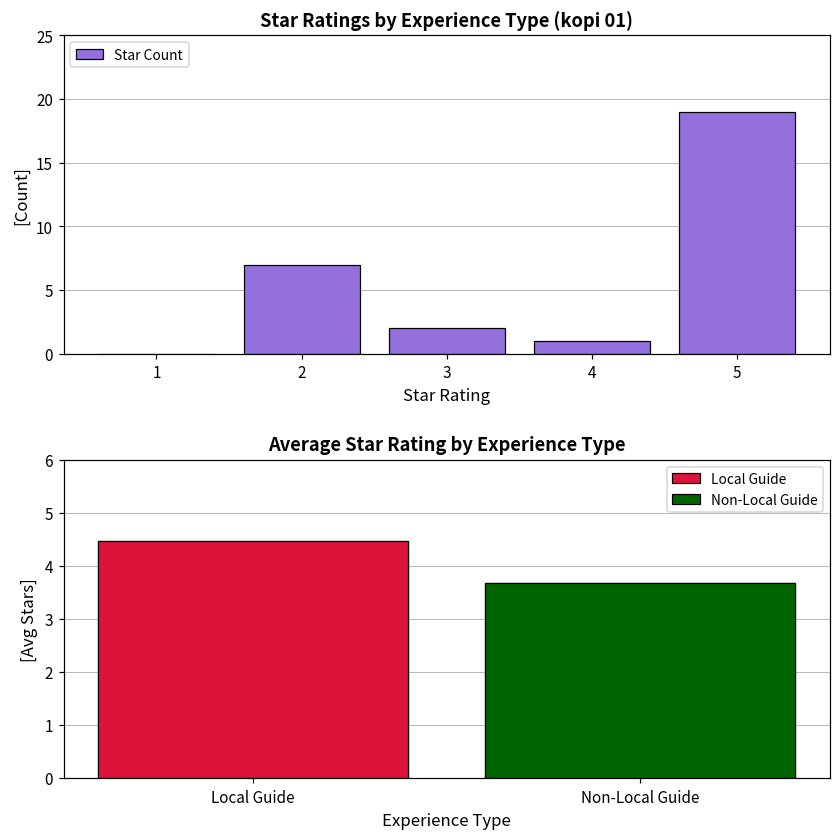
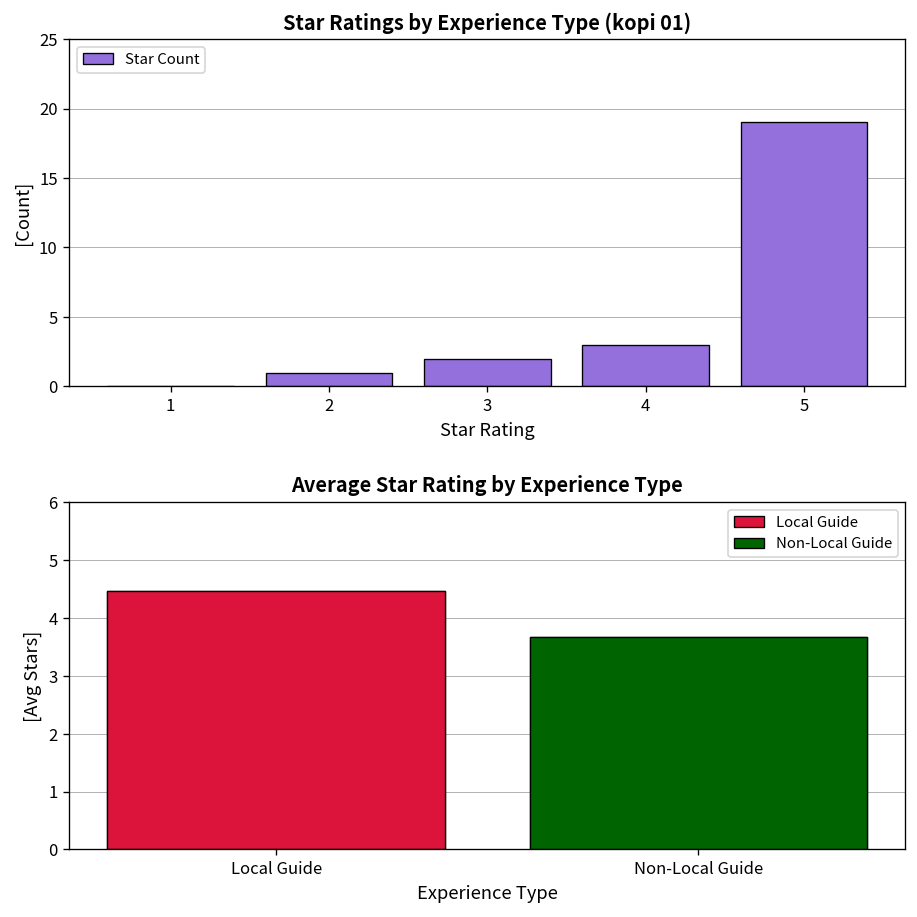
Star Ratings by Experience Type (kopi 01), 2: 7 -> 1
Star Ratings by Experience Type (kopi 01), 4: 1 -> 3
